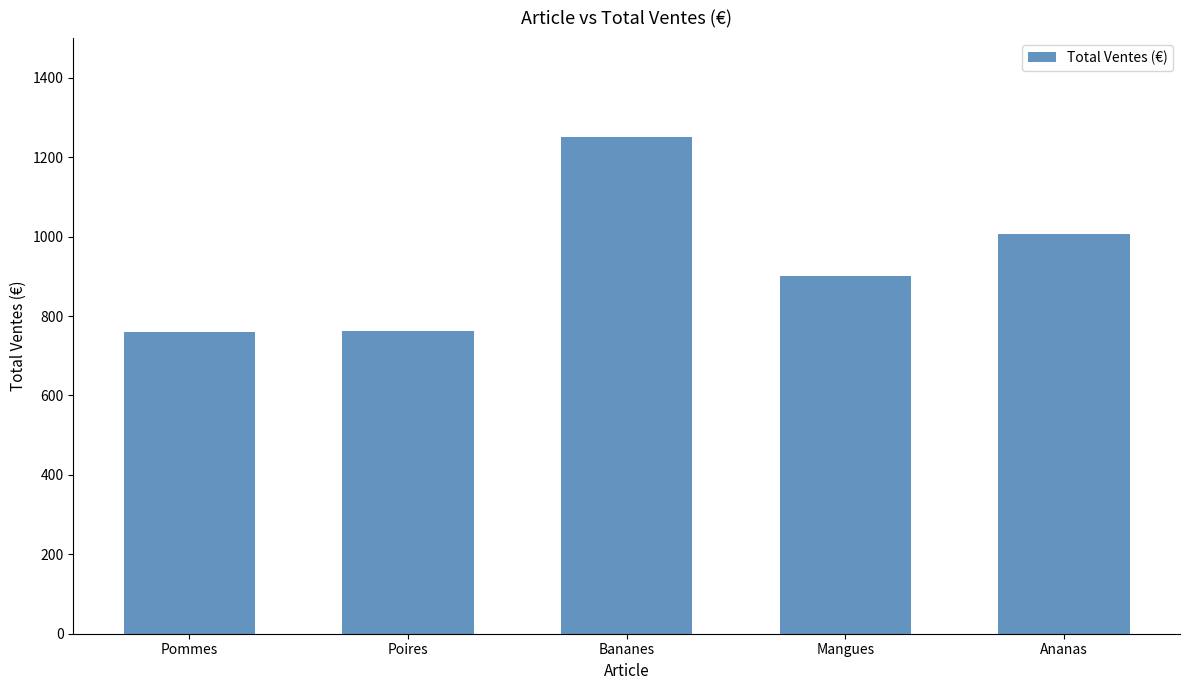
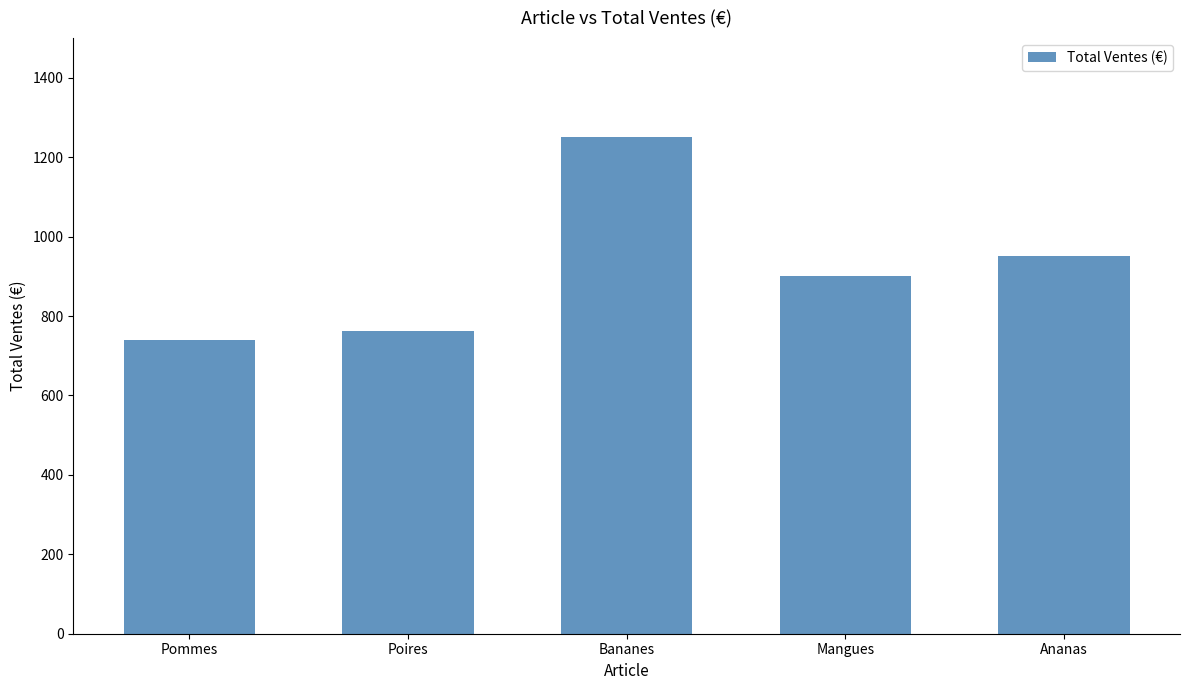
Pommes: 760 -> 740
Ananas: 1010 -> 950
